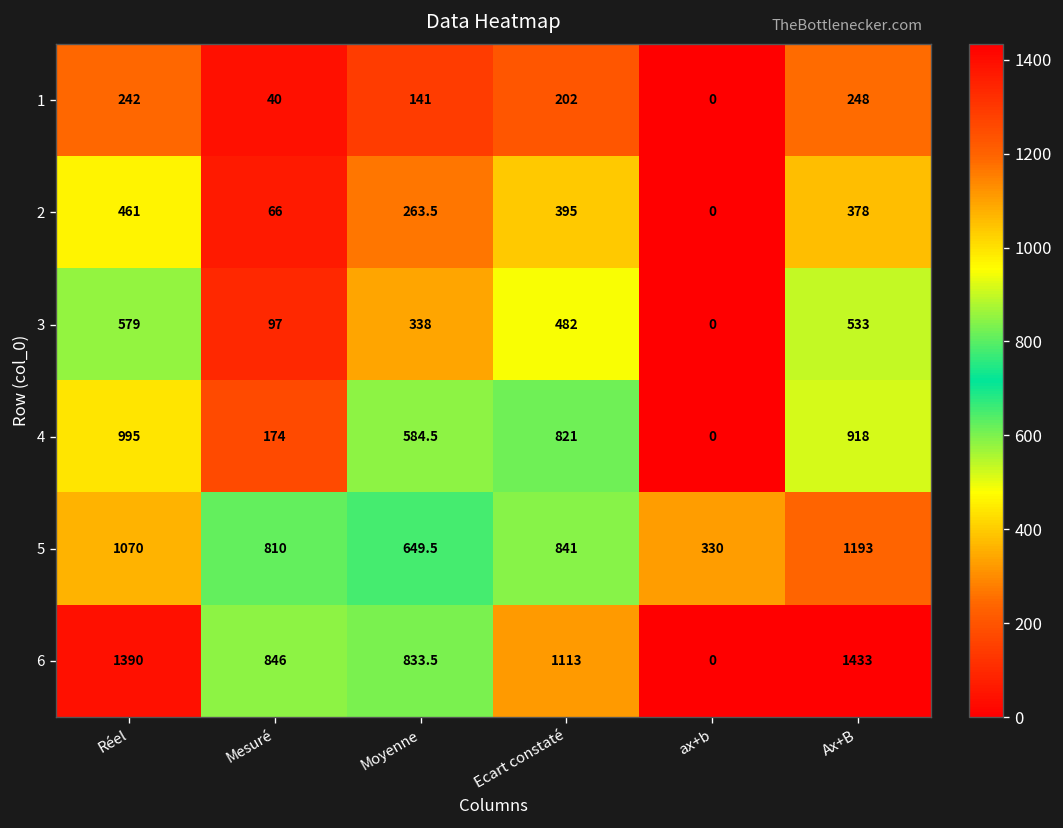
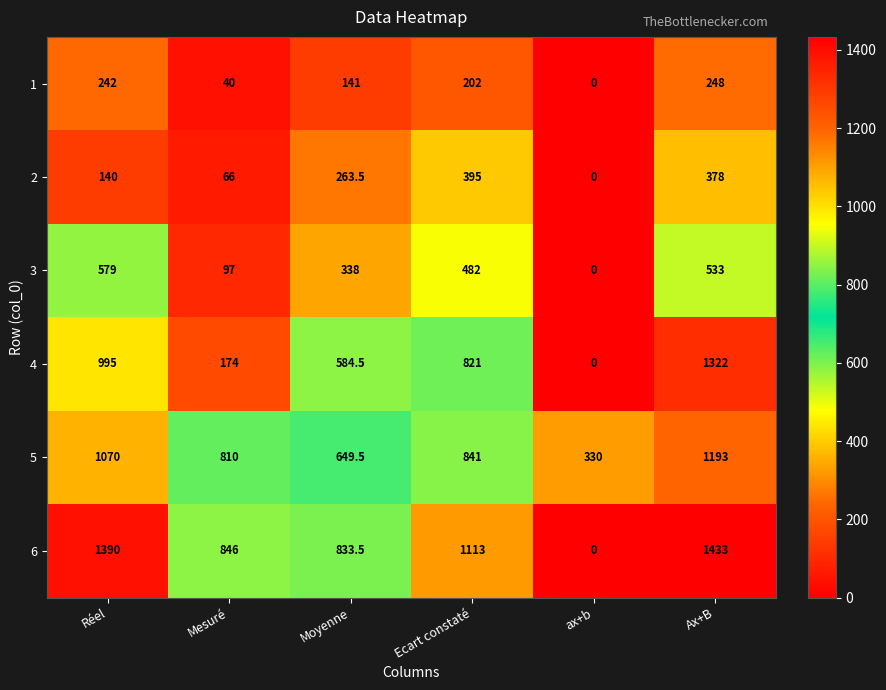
2, Réel: 461 -> 140
4, Ax+B: 918 -> 1322
